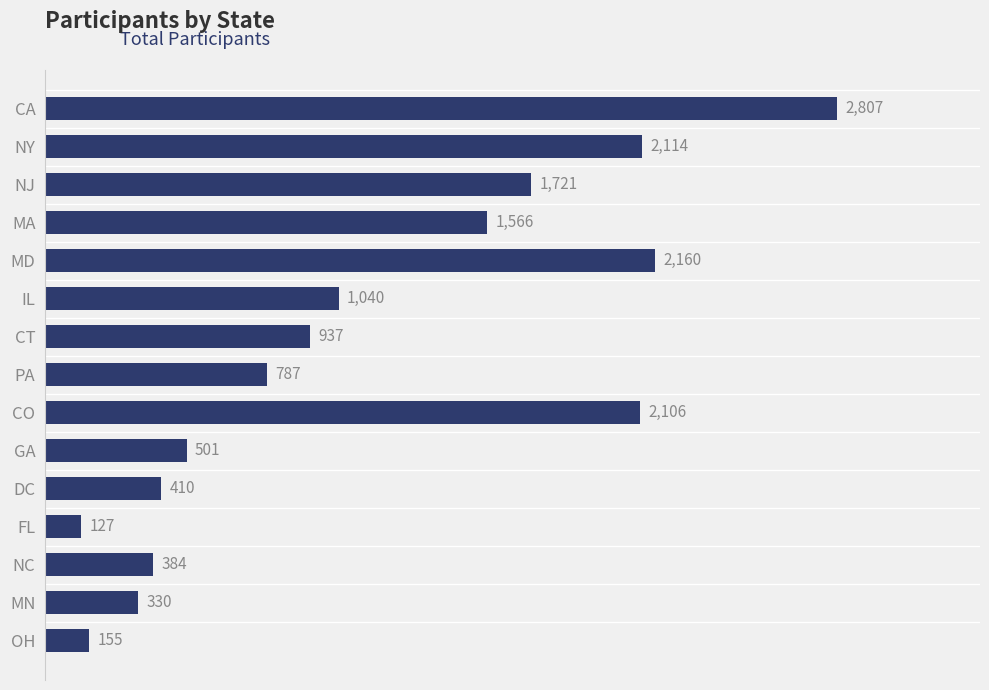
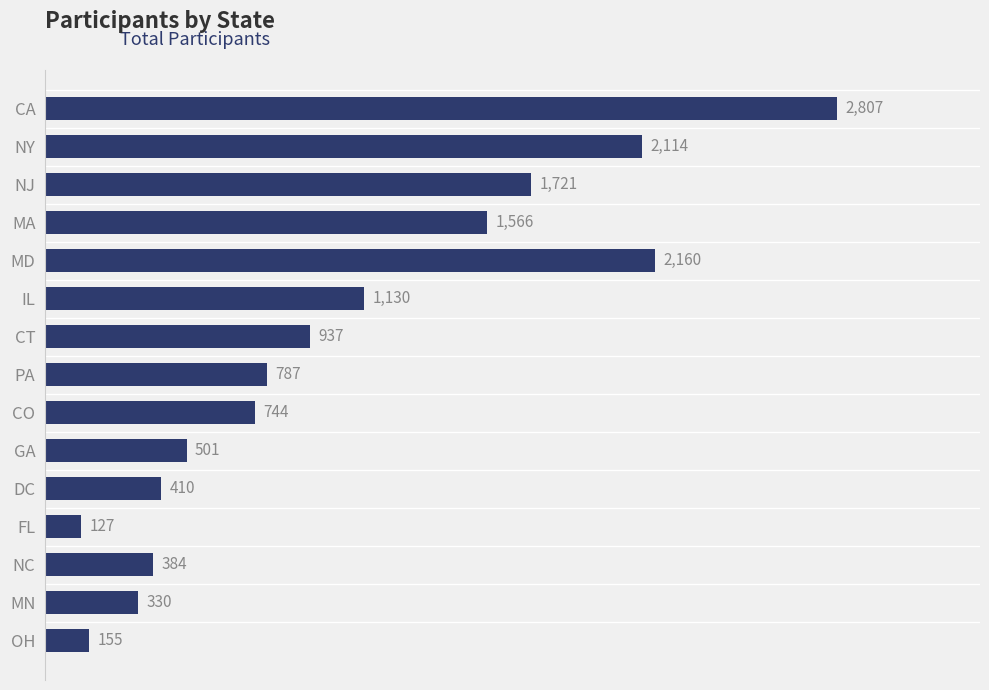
IL: 1,040 -> 1,130
CO: 2,106 -> 744
